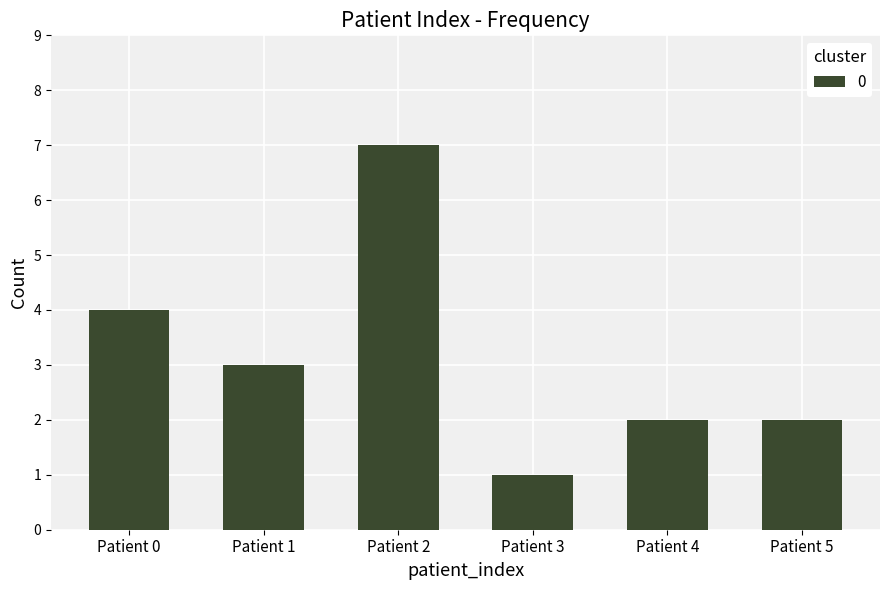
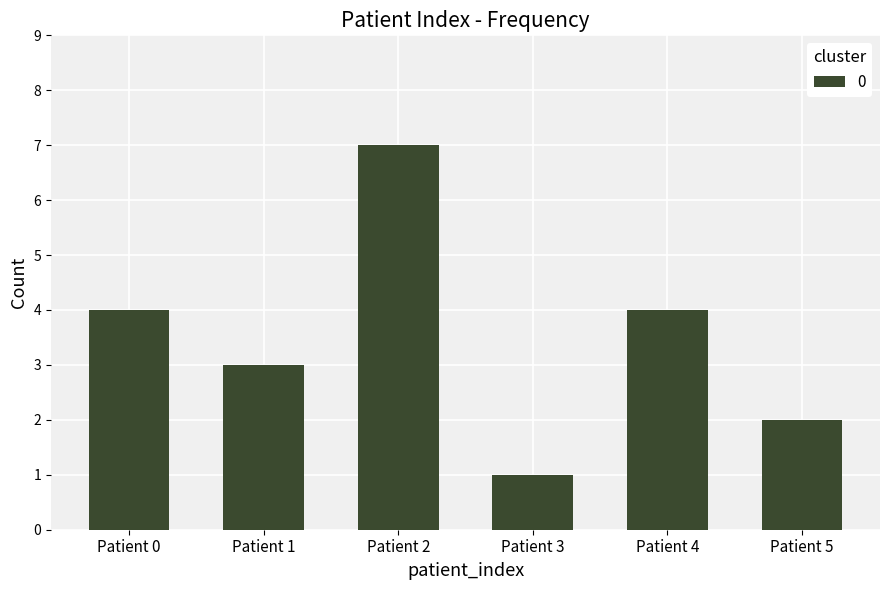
Patient 4: 2 -> 4
